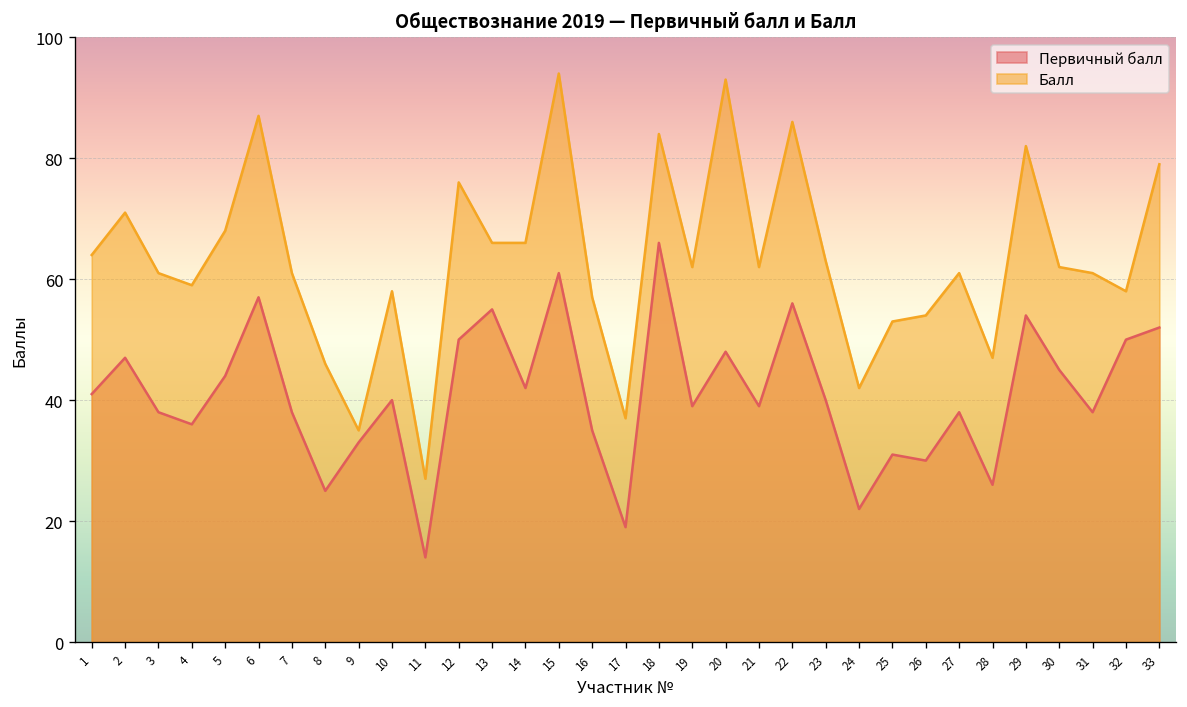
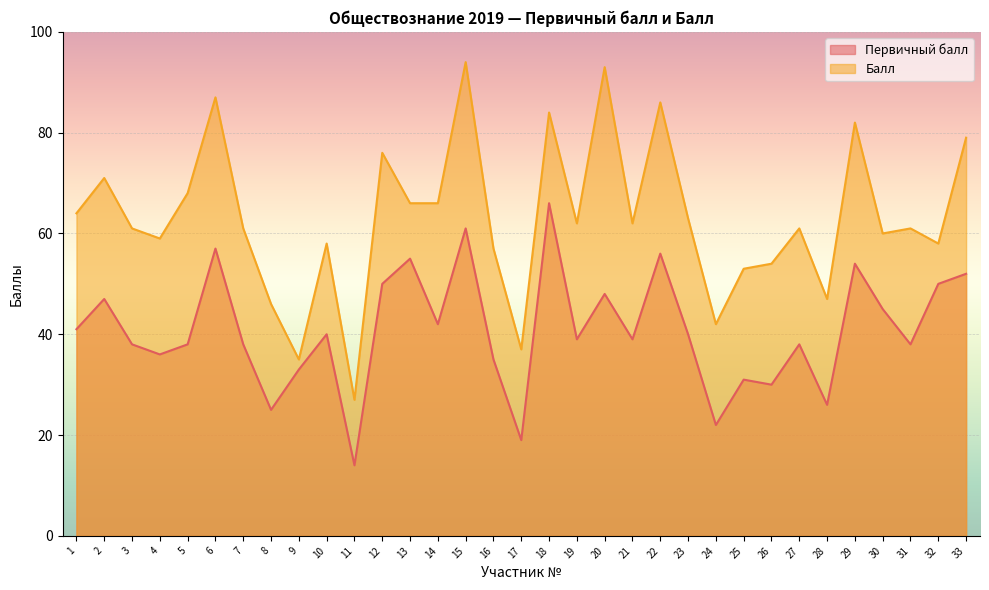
Первичный балл, 5: 44 -> 38
Балл, 30: 62 -> 60
